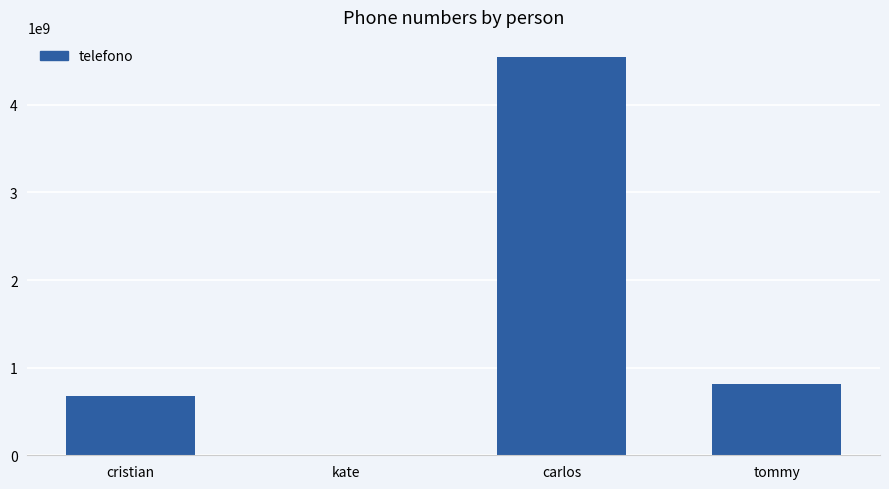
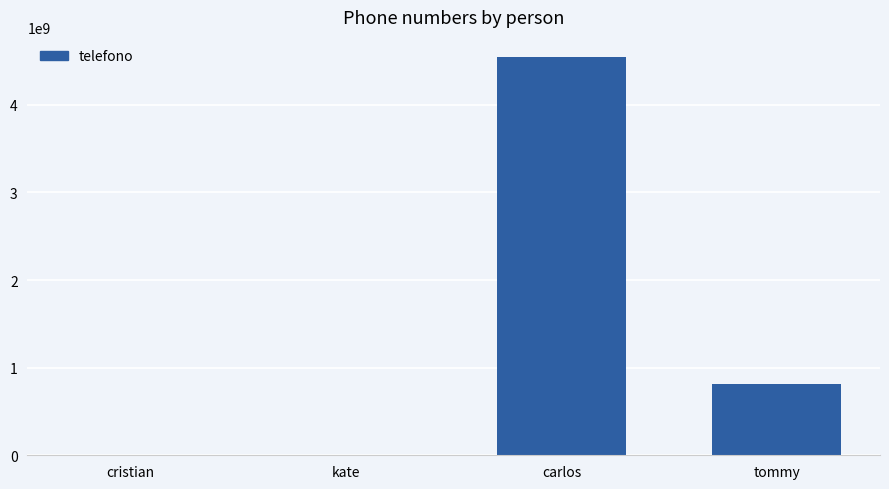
cristian: 700000000 -> 0
